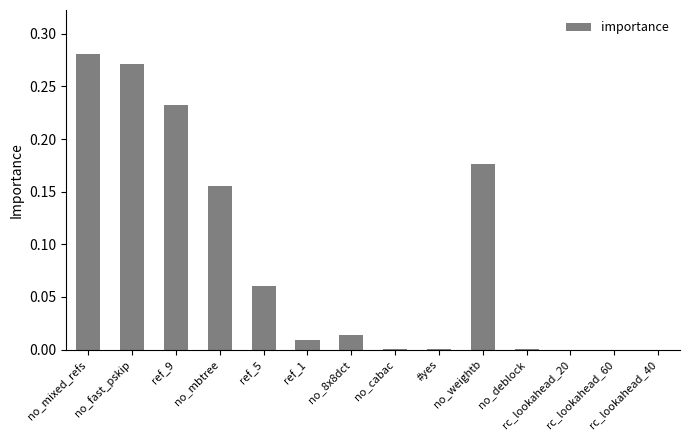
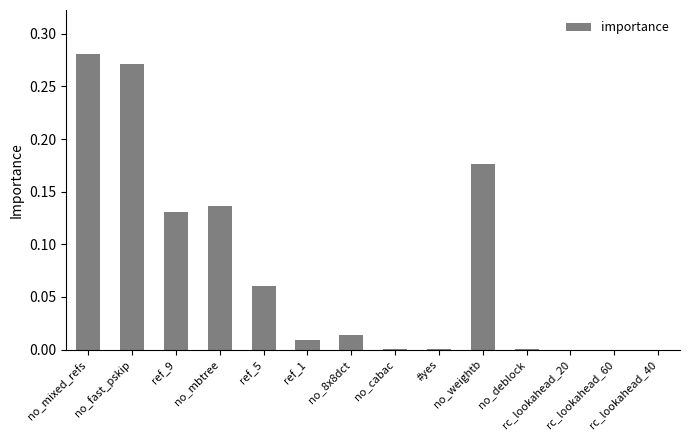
ref_9: 0.233 -> 0.131
no_mbtree: 0.156 -> 0.136
